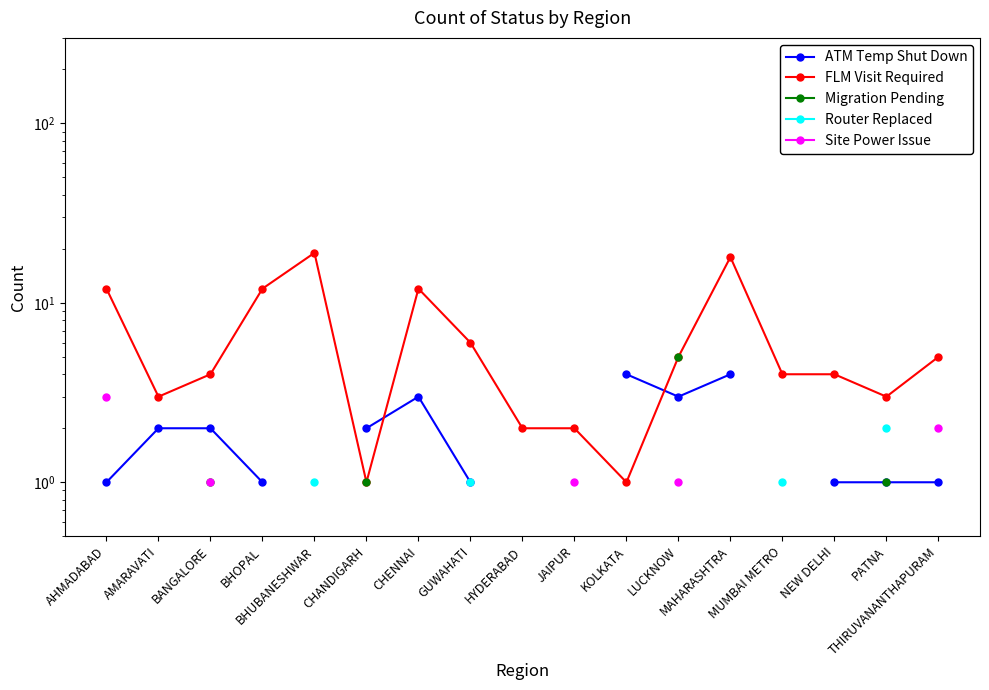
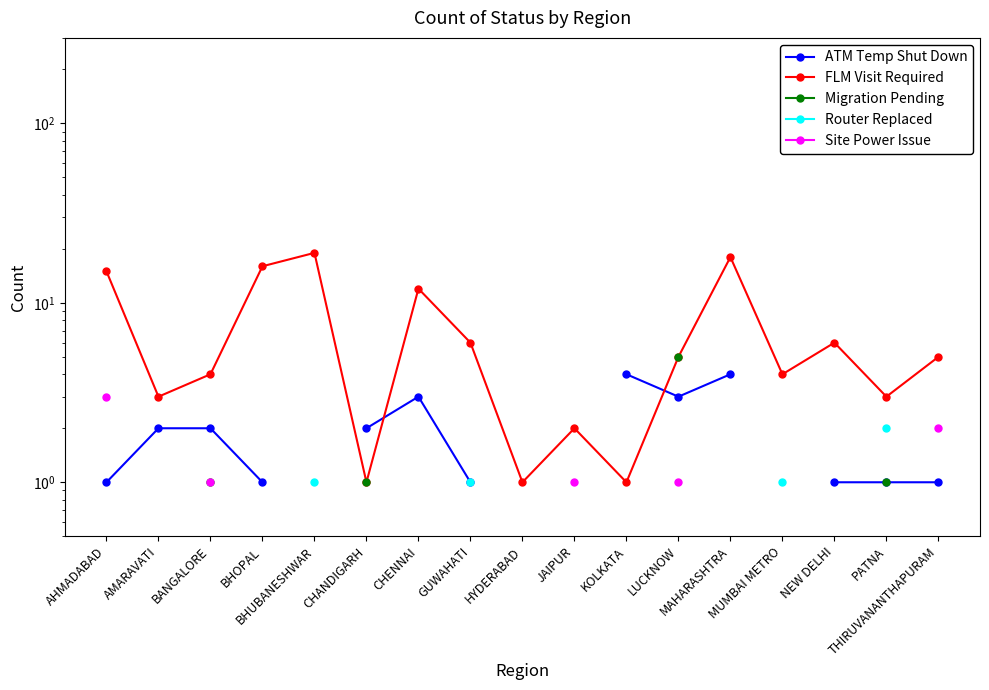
FLM Visit Required, AHMADABAD: 12 -> 15
FLM Visit Required, BHOPAL: 12 -> 16
FLM Visit Required, HYDERABAD: 2 -> 1
FLM Visit Required, NEW DELHI: 4 -> 6
